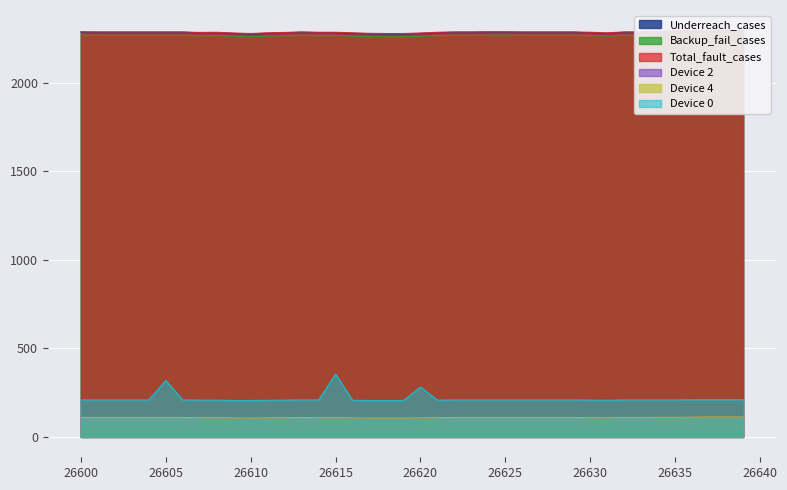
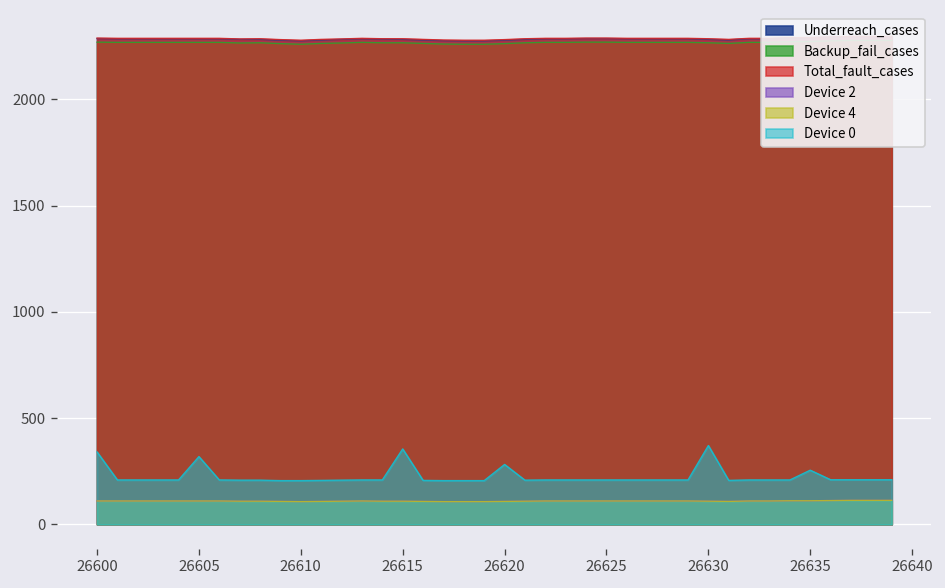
Device 0, 26600: 210 -> 340
Device 0, 26630: 210 -> 370
Device 0, 26635: 210 -> 260
